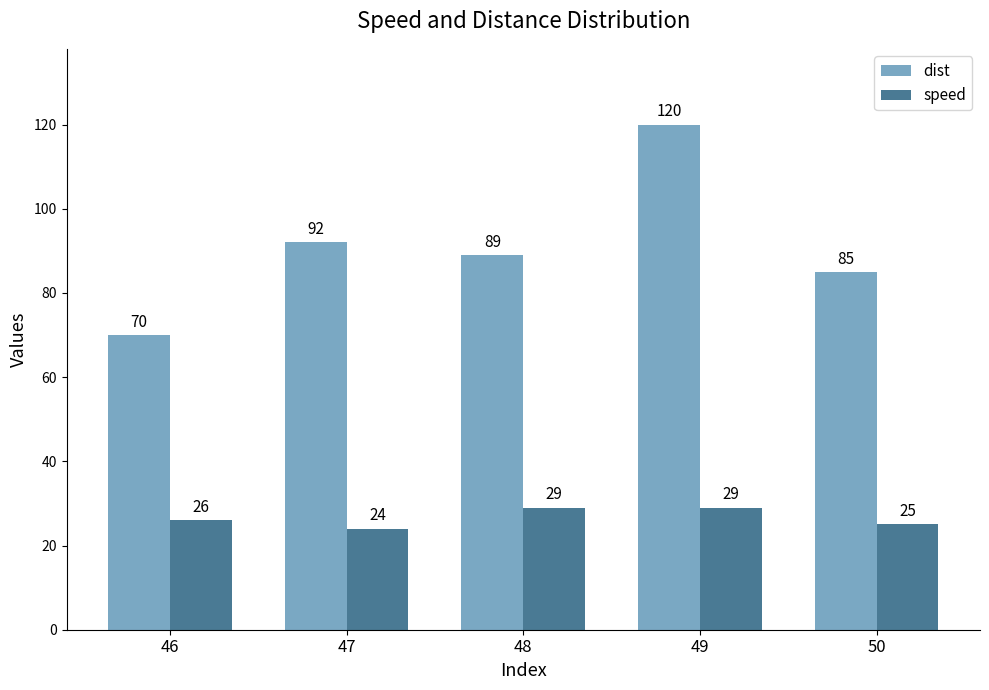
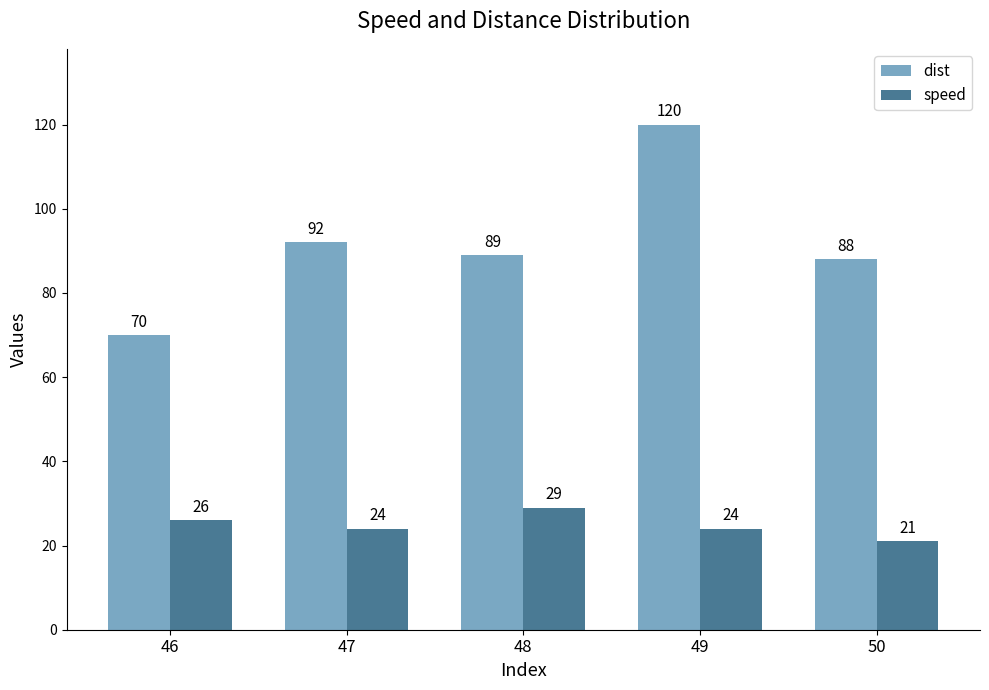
speed, 49: 29 -> 24
dist, 50: 85 -> 88
speed, 50: 25 -> 21
